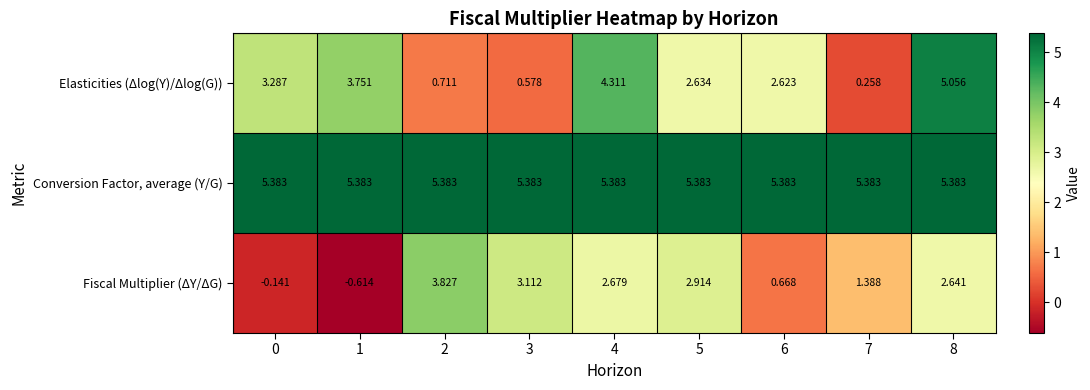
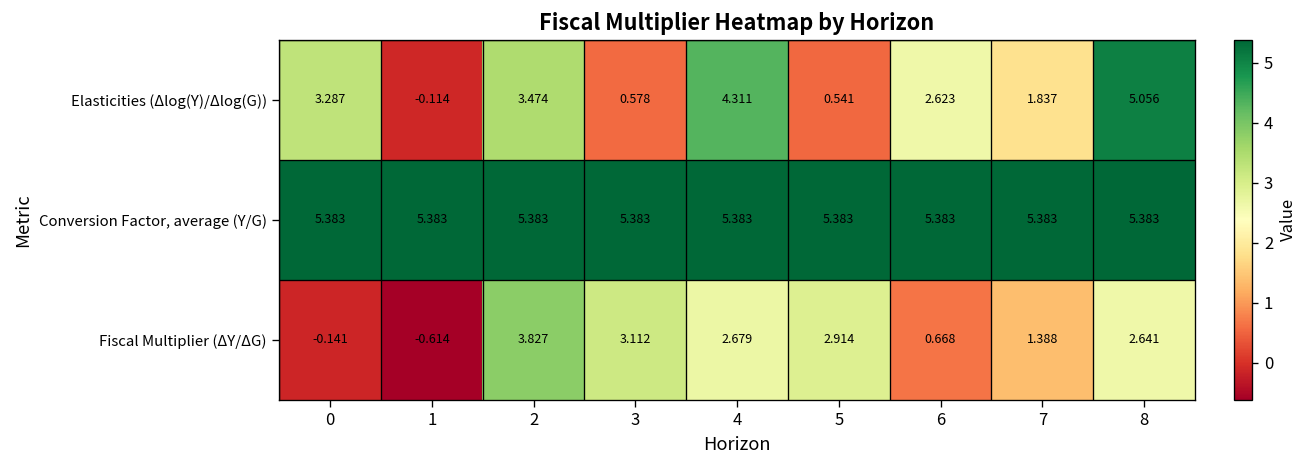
Elasticities (Δlog(Y)/Δlog(G)), 1: 3.751 -> -0.114
Elasticities (Δlog(Y)/Δlog(G)), 2: 0.711 -> 3.474
Elasticities (Δlog(Y)/Δlog(G)), 5: 2.634 -> 0.541
Elasticities (Δlog(Y)/Δlog(G)), 7: 0.258 -> 1.837
